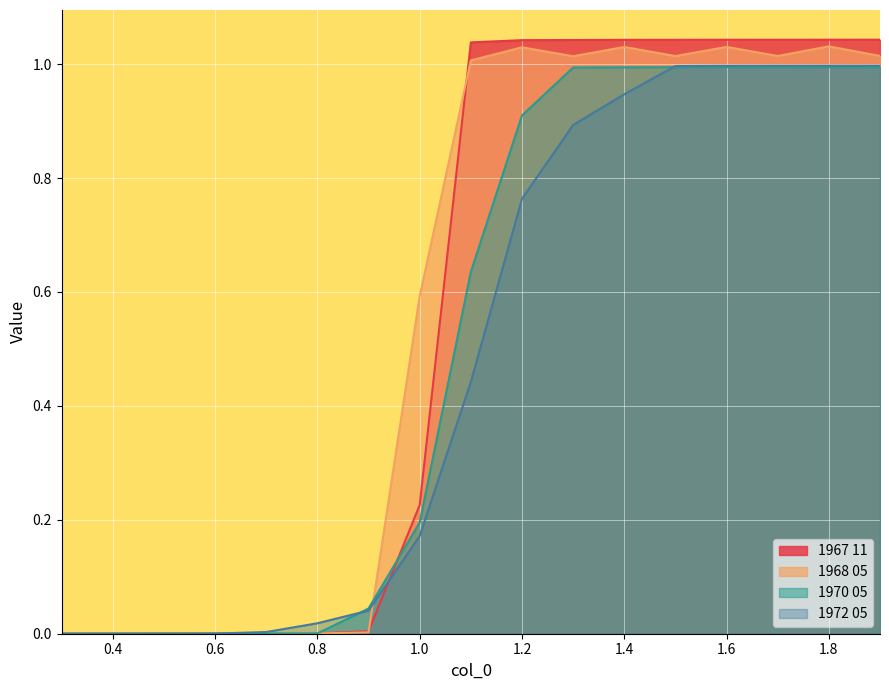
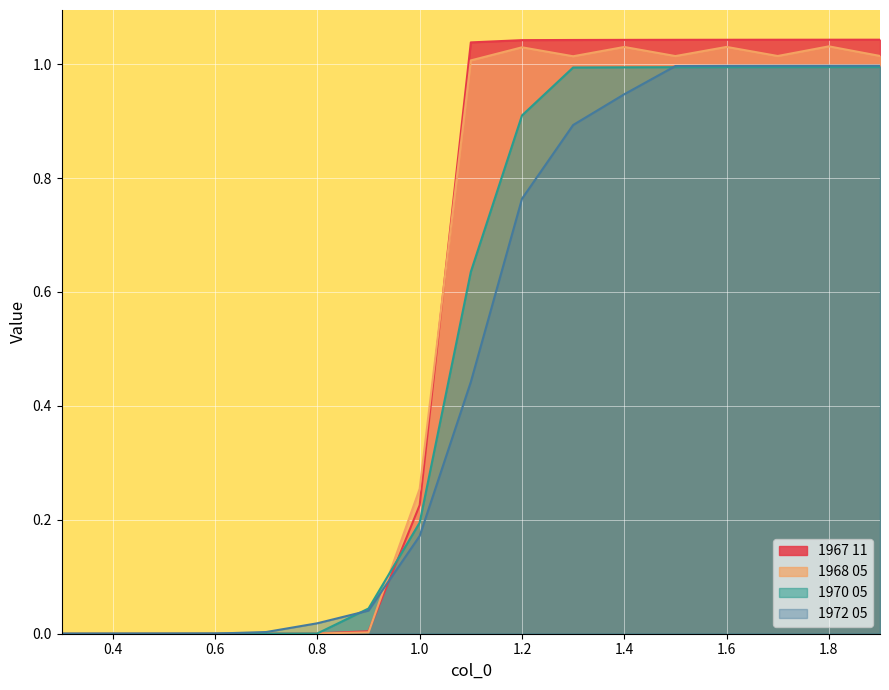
1968 05, 1.0: 0.59 -> 0.25
